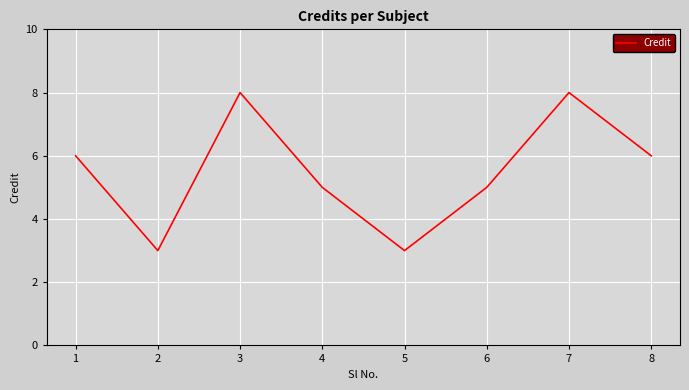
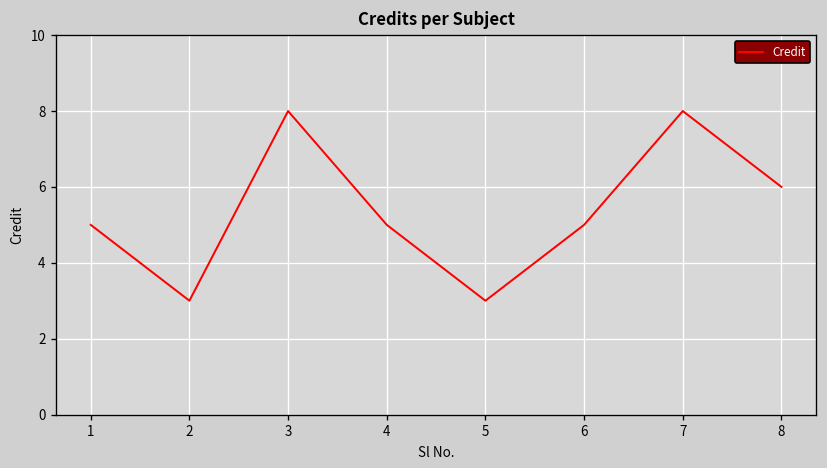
1: 6 -> 5
